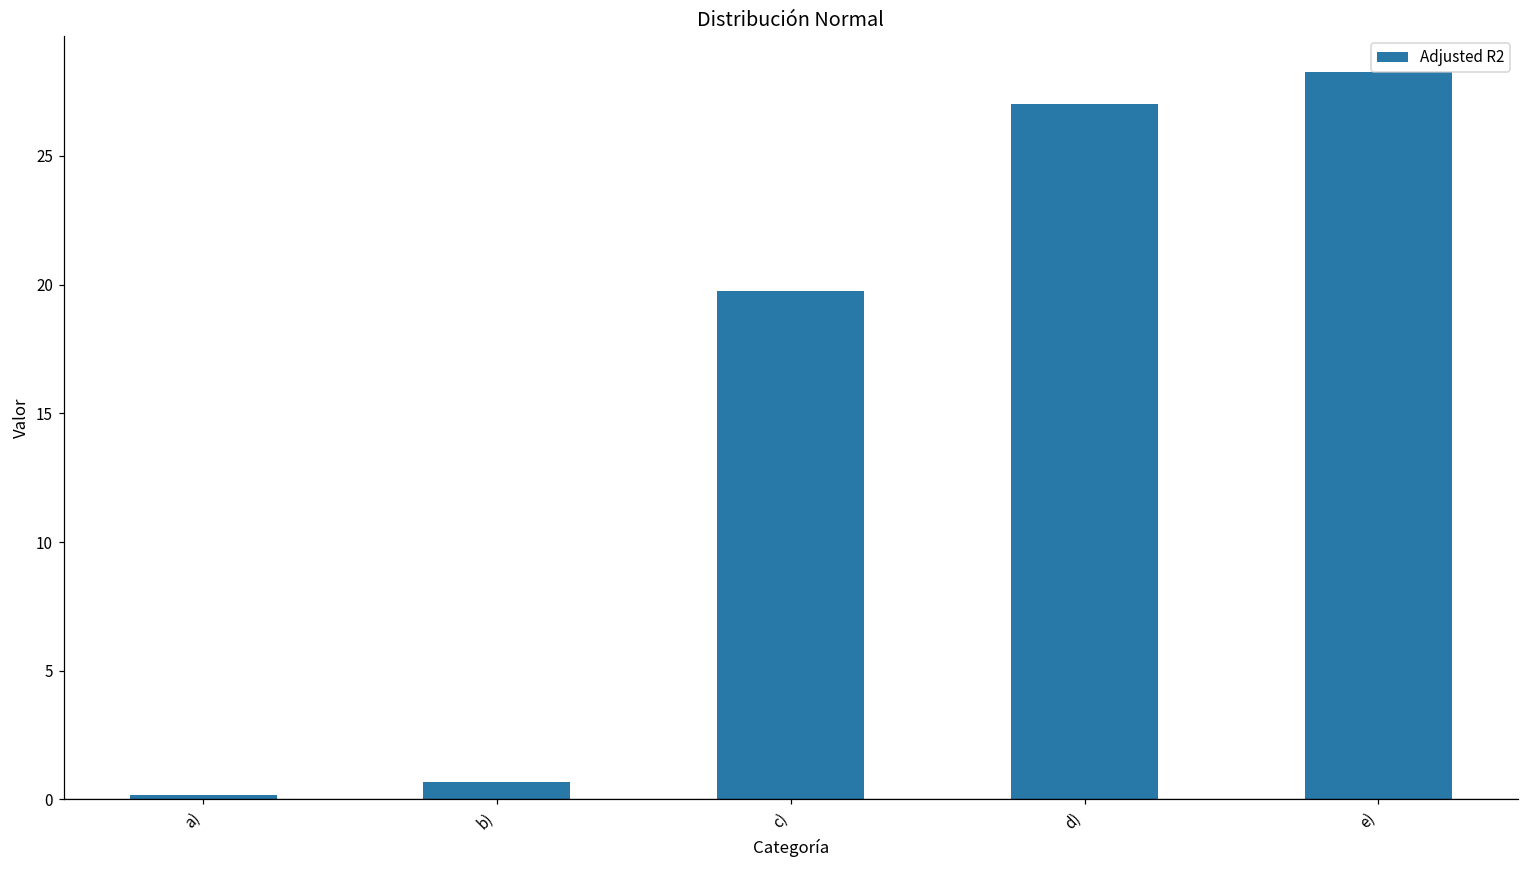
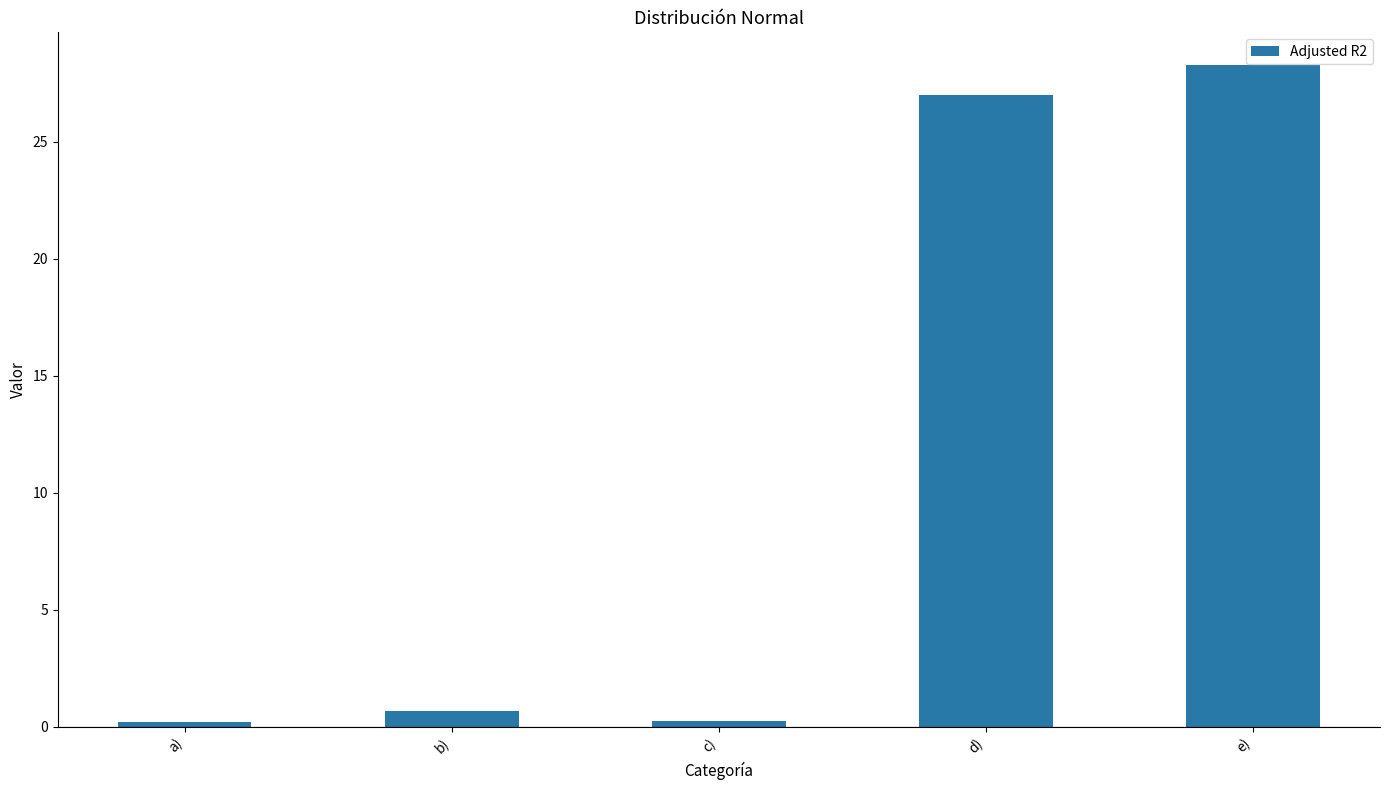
c): 19.8 -> 0.2
